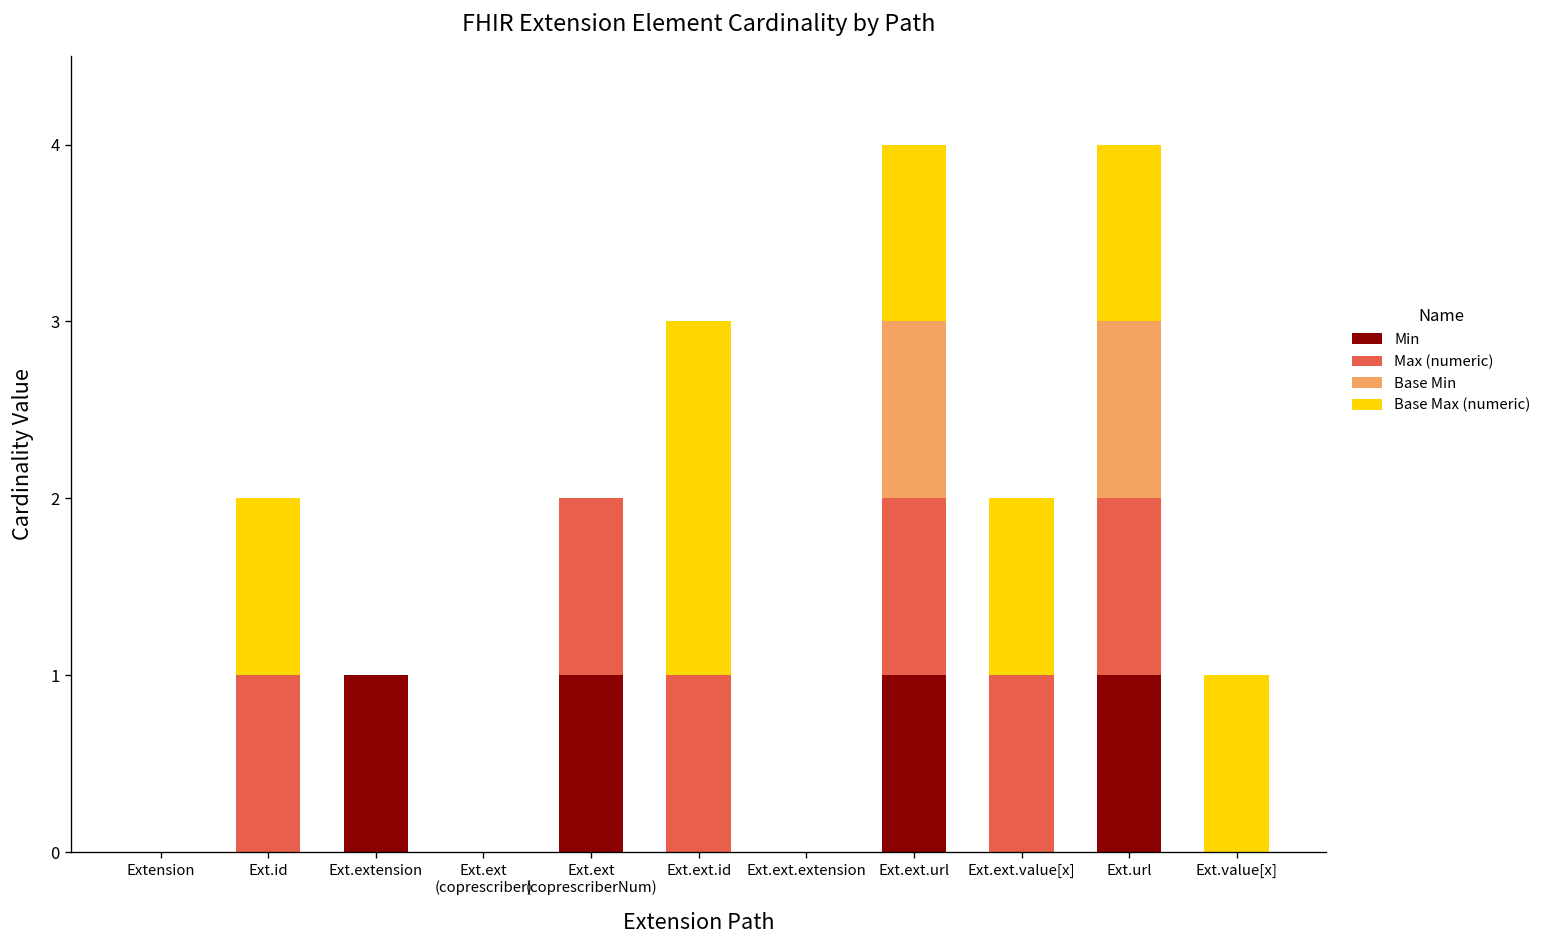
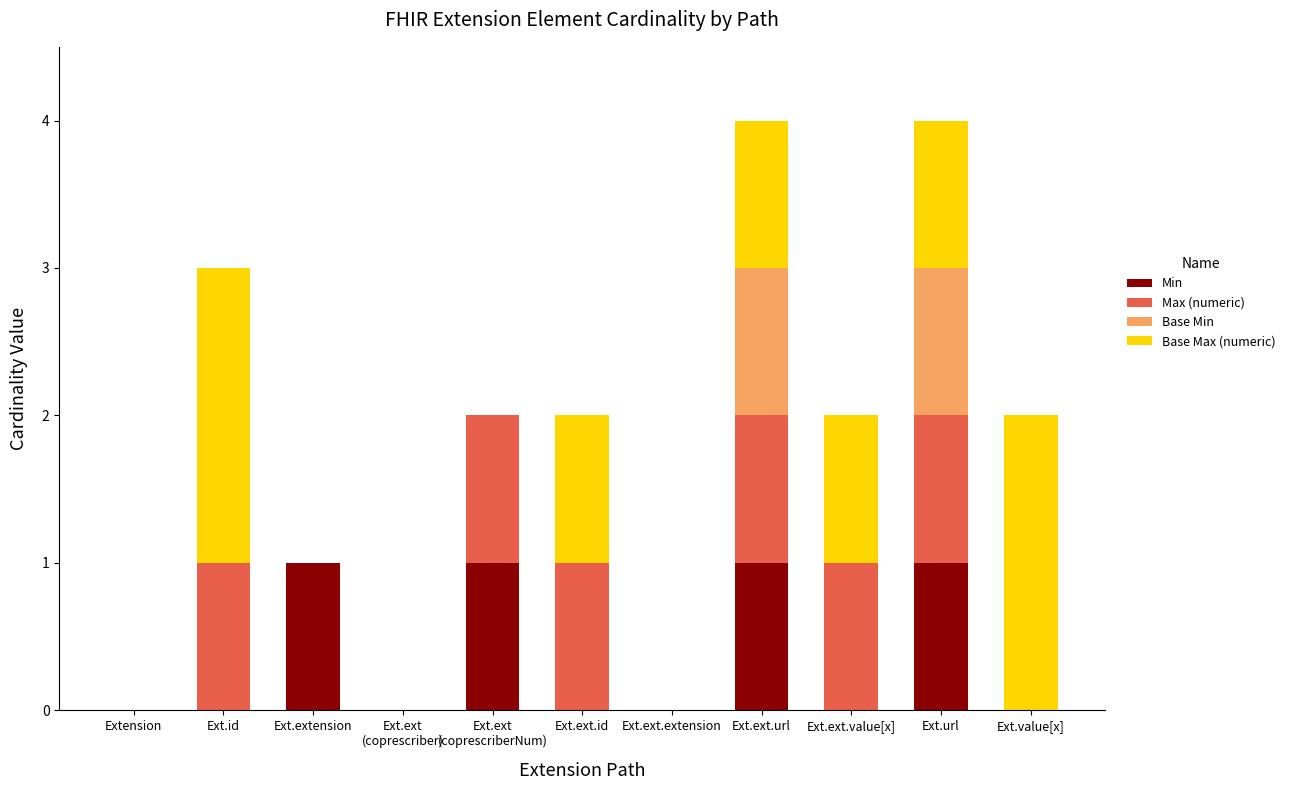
Base Max (numeric), Ext.id: 1 -> 2
Base Max (numeric), Ext.ext.id: 2 -> 1
Base Max (numeric), Ext.value[x]: 1 -> 2
